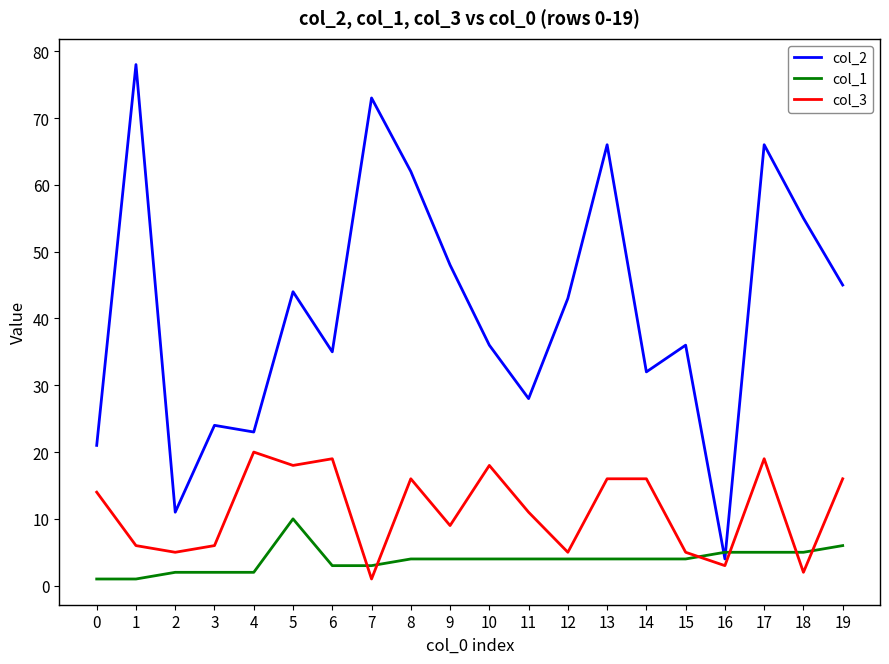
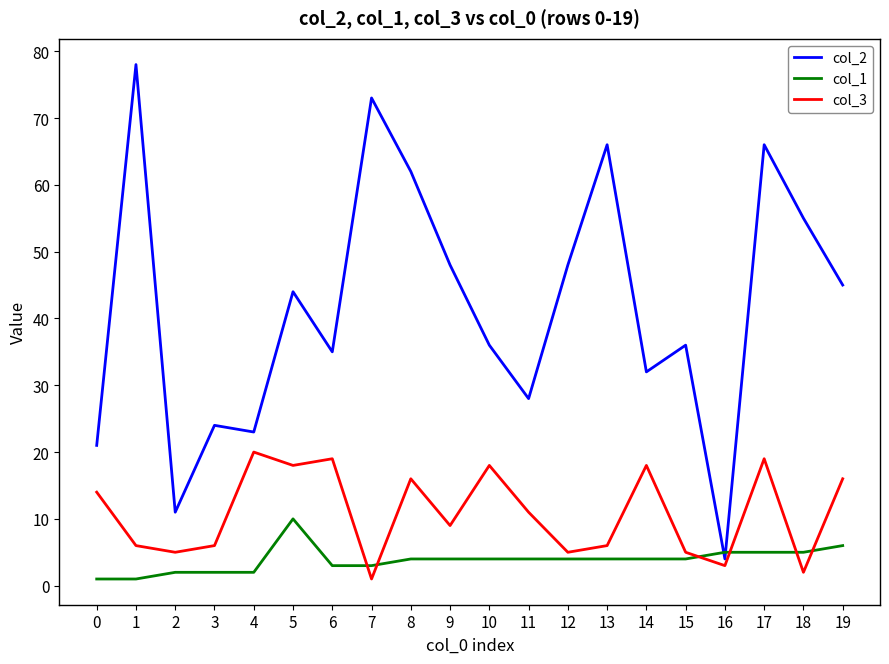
col_2, 12: 43 -> 48
col_3, 13: 16 -> 6
col_3, 14: 16 -> 18
